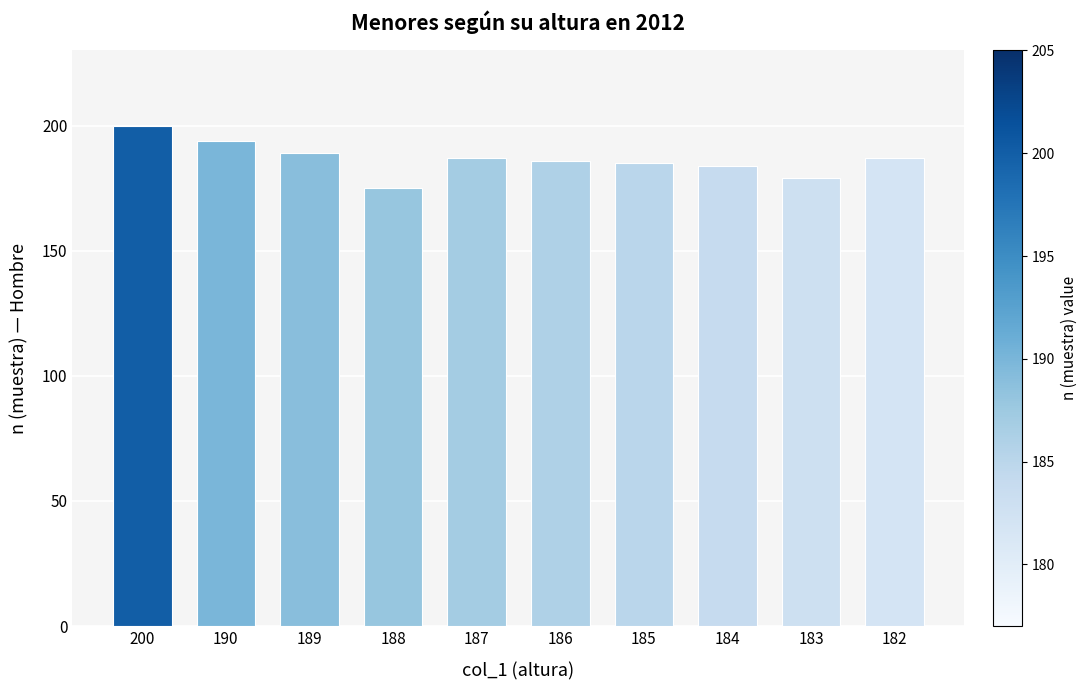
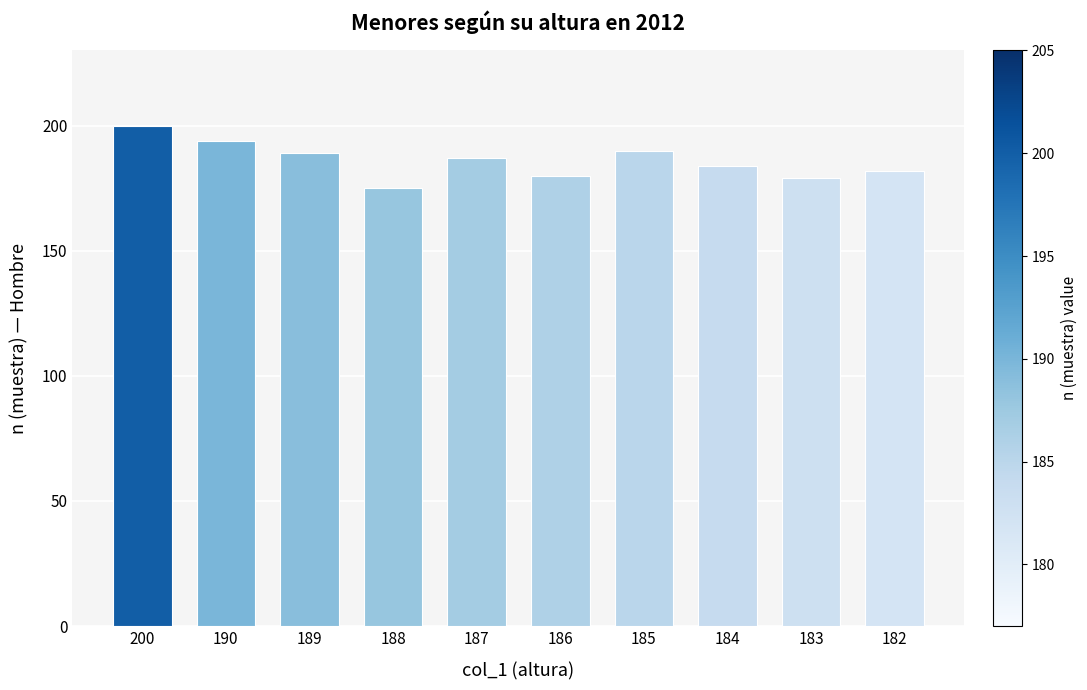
186: 186 -> 180
185: 185 -> 190
182: 187 -> 182
